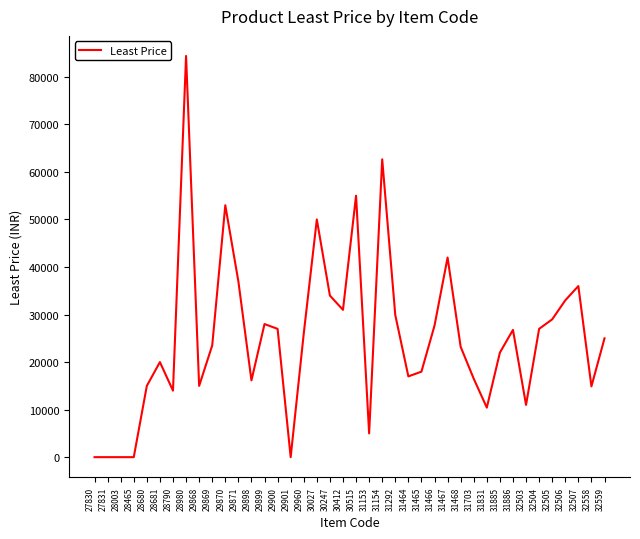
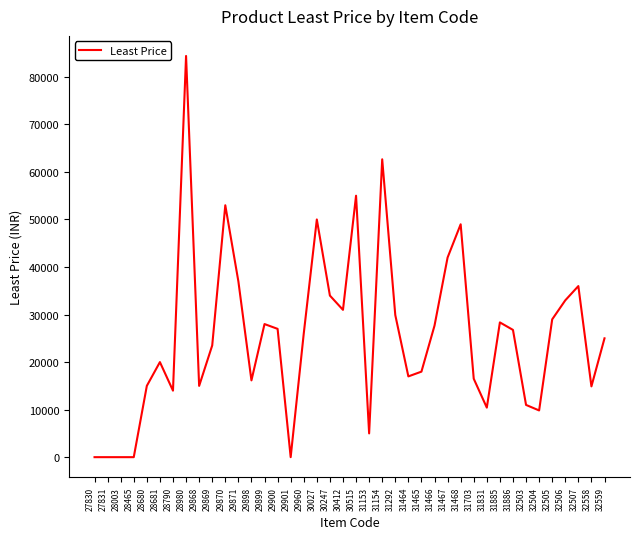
31468: 23000 -> 49000
31885: 22000 -> 28000
32504: 27000 -> 10000
